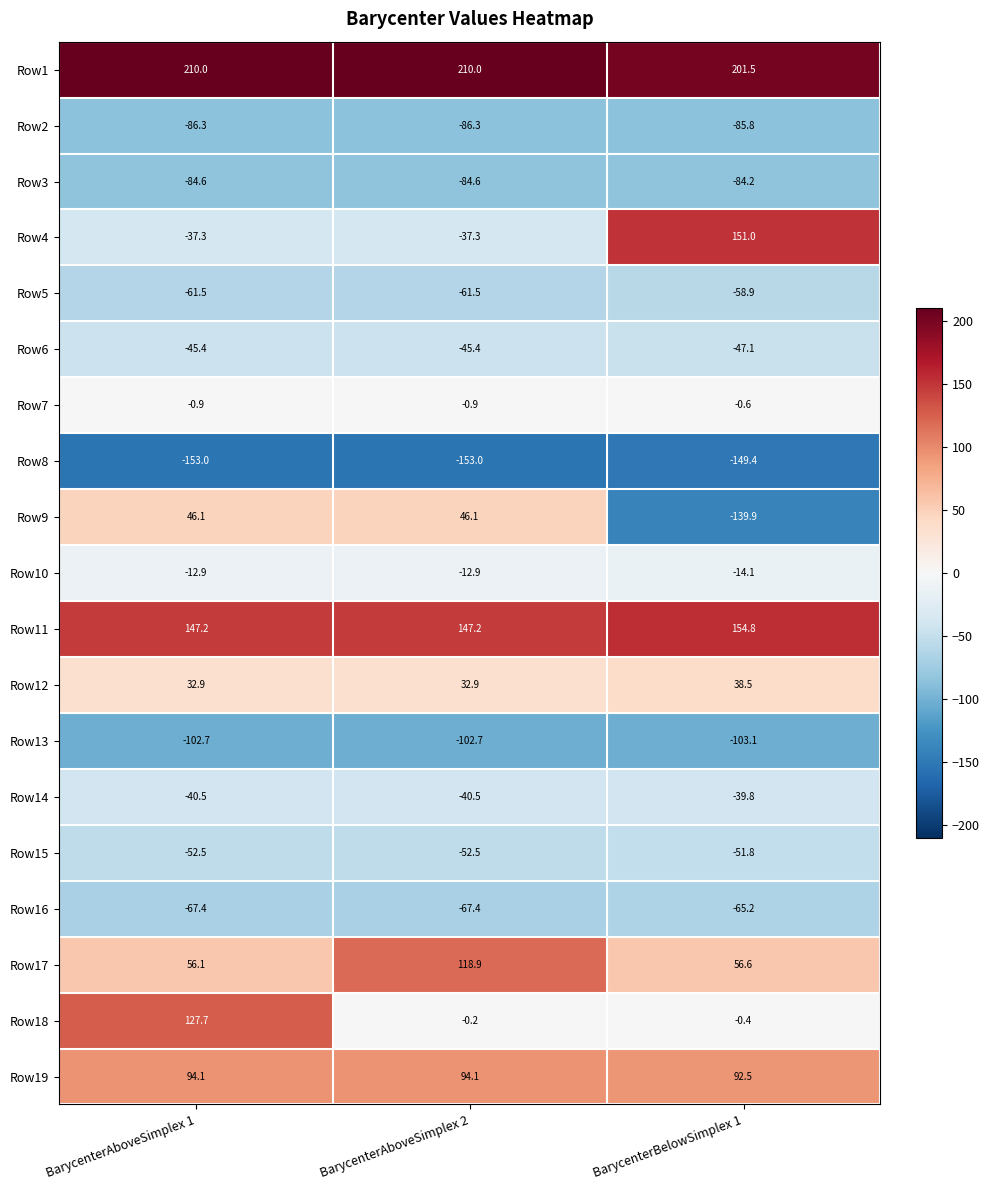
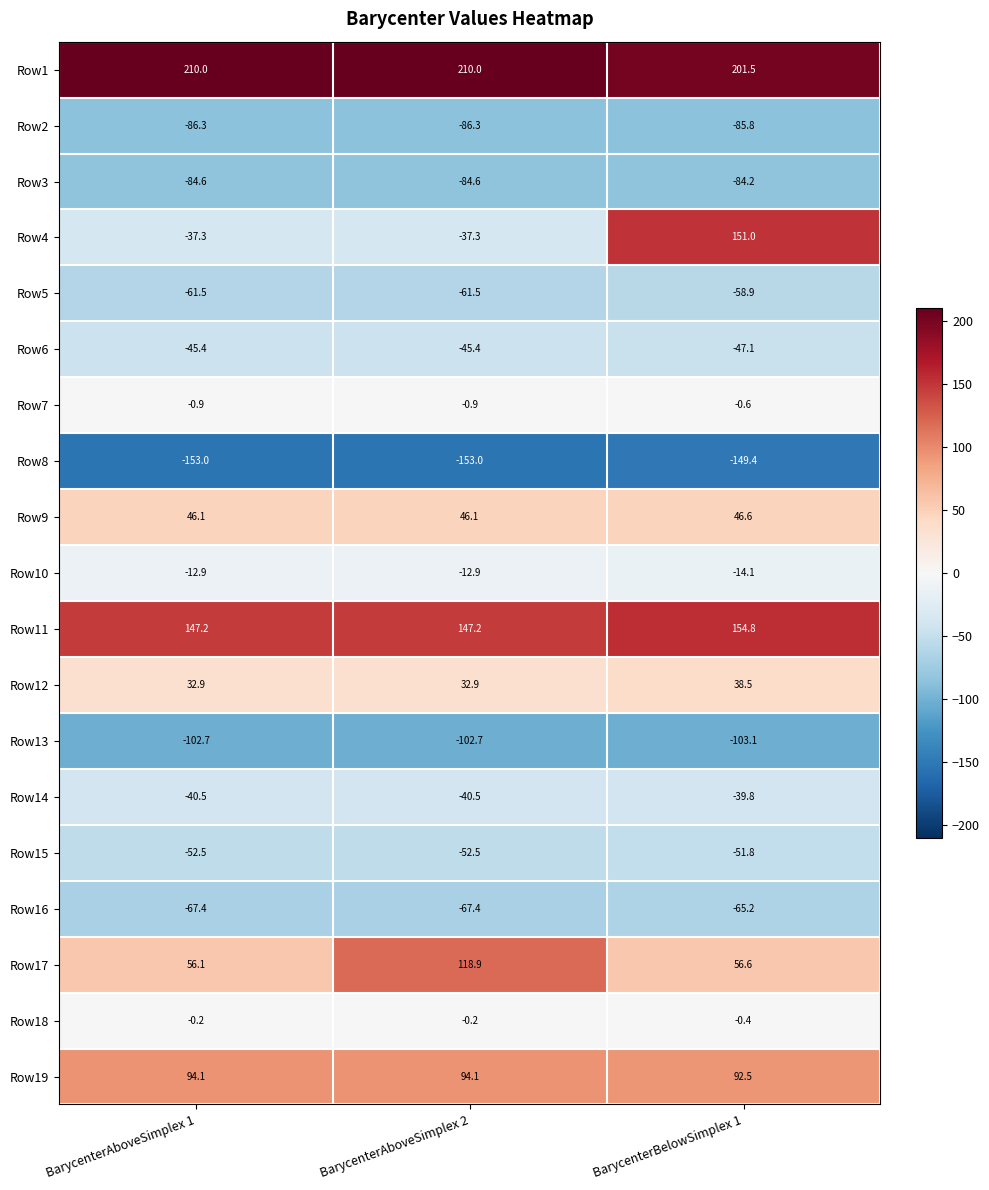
Row9, BarycenterBelowSimplex 1: -139.9 -> 46.6
Row18, BarycenterAboveSimplex 1: 127.7 -> -0.2
